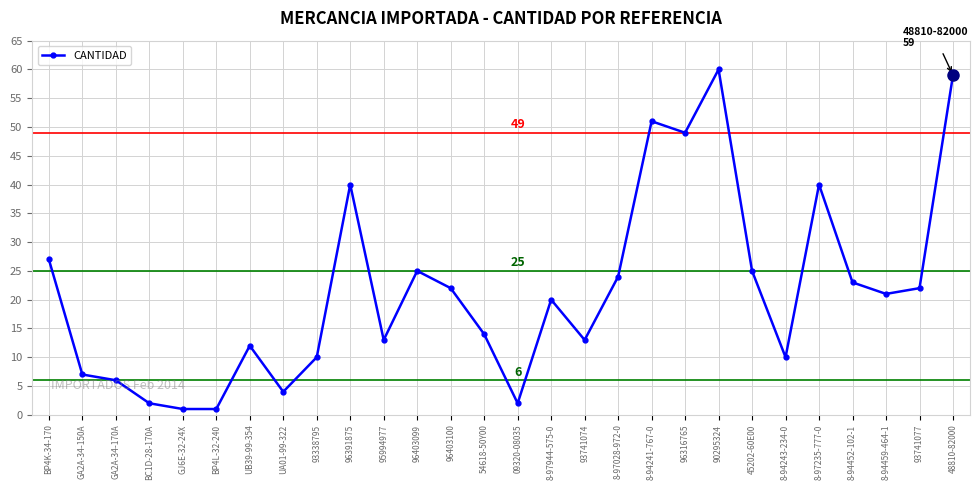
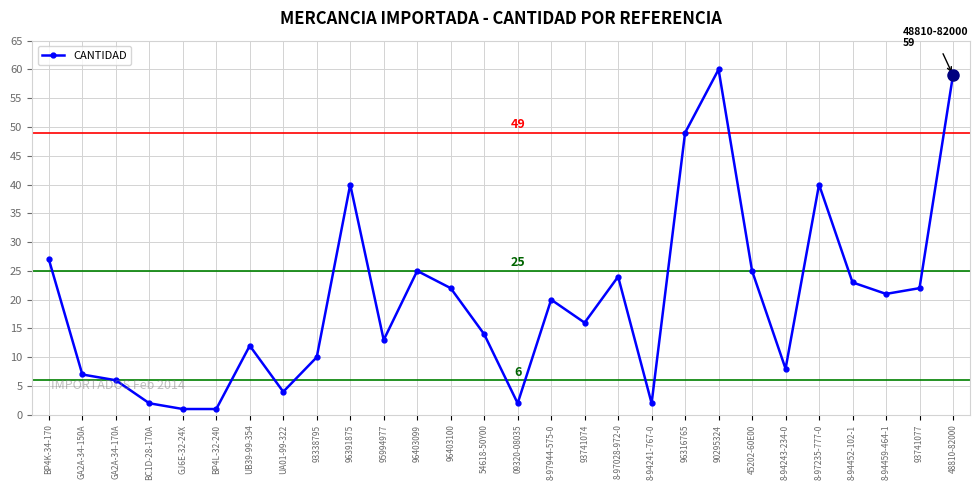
CANTIDAD, 93741074: 13 -> 16
CANTIDAD, 8-94241-767-0: 51 -> 2
CANTIDAD, 8-94243-234-0: 10 -> 8
